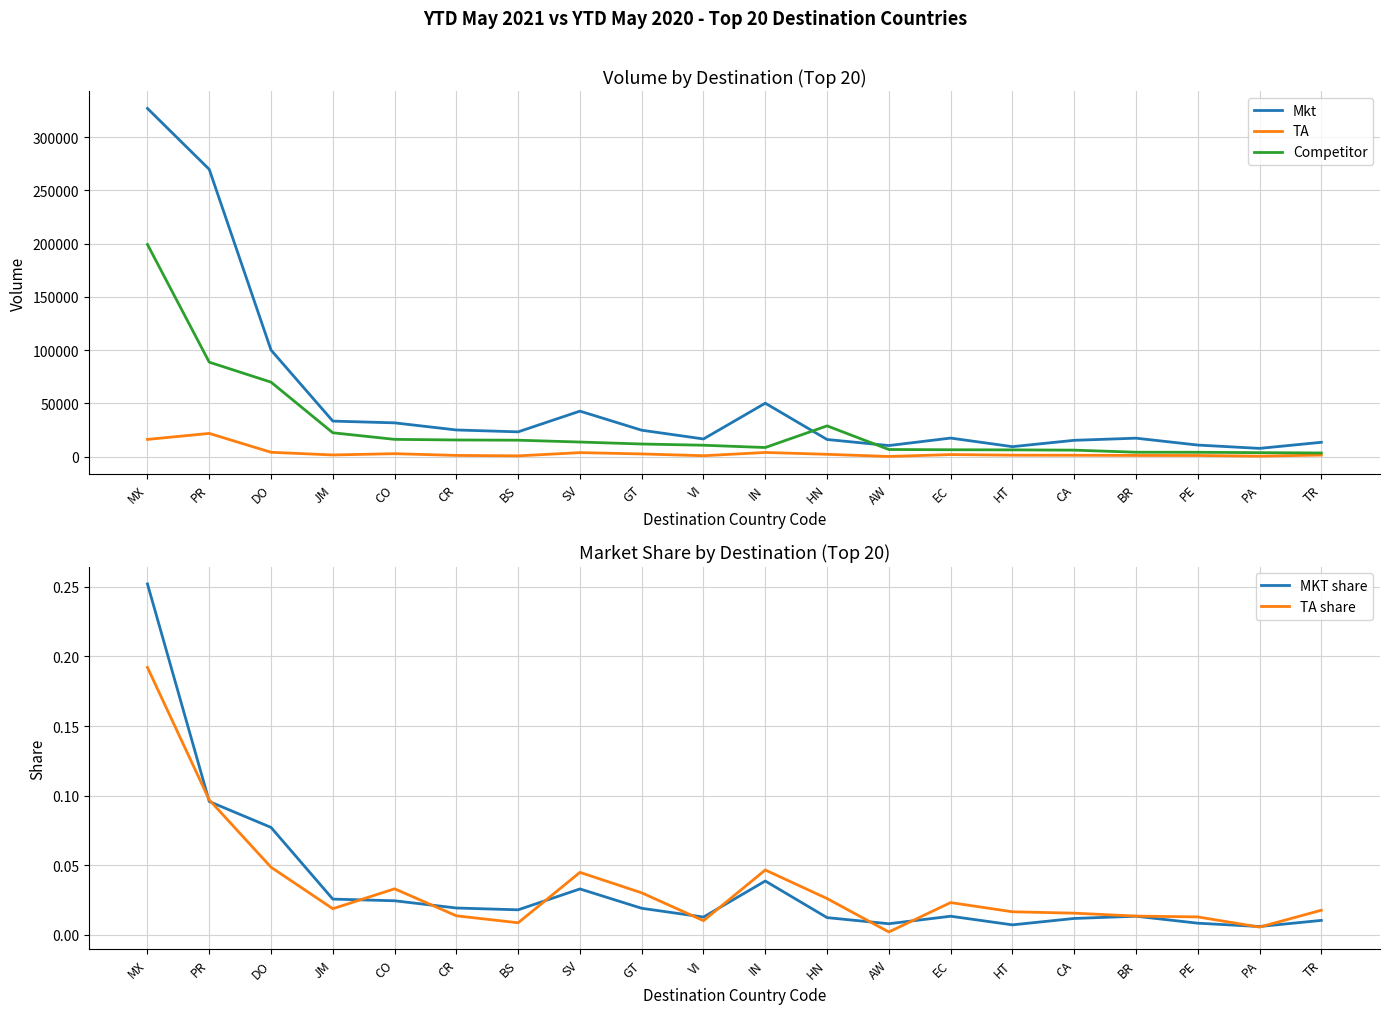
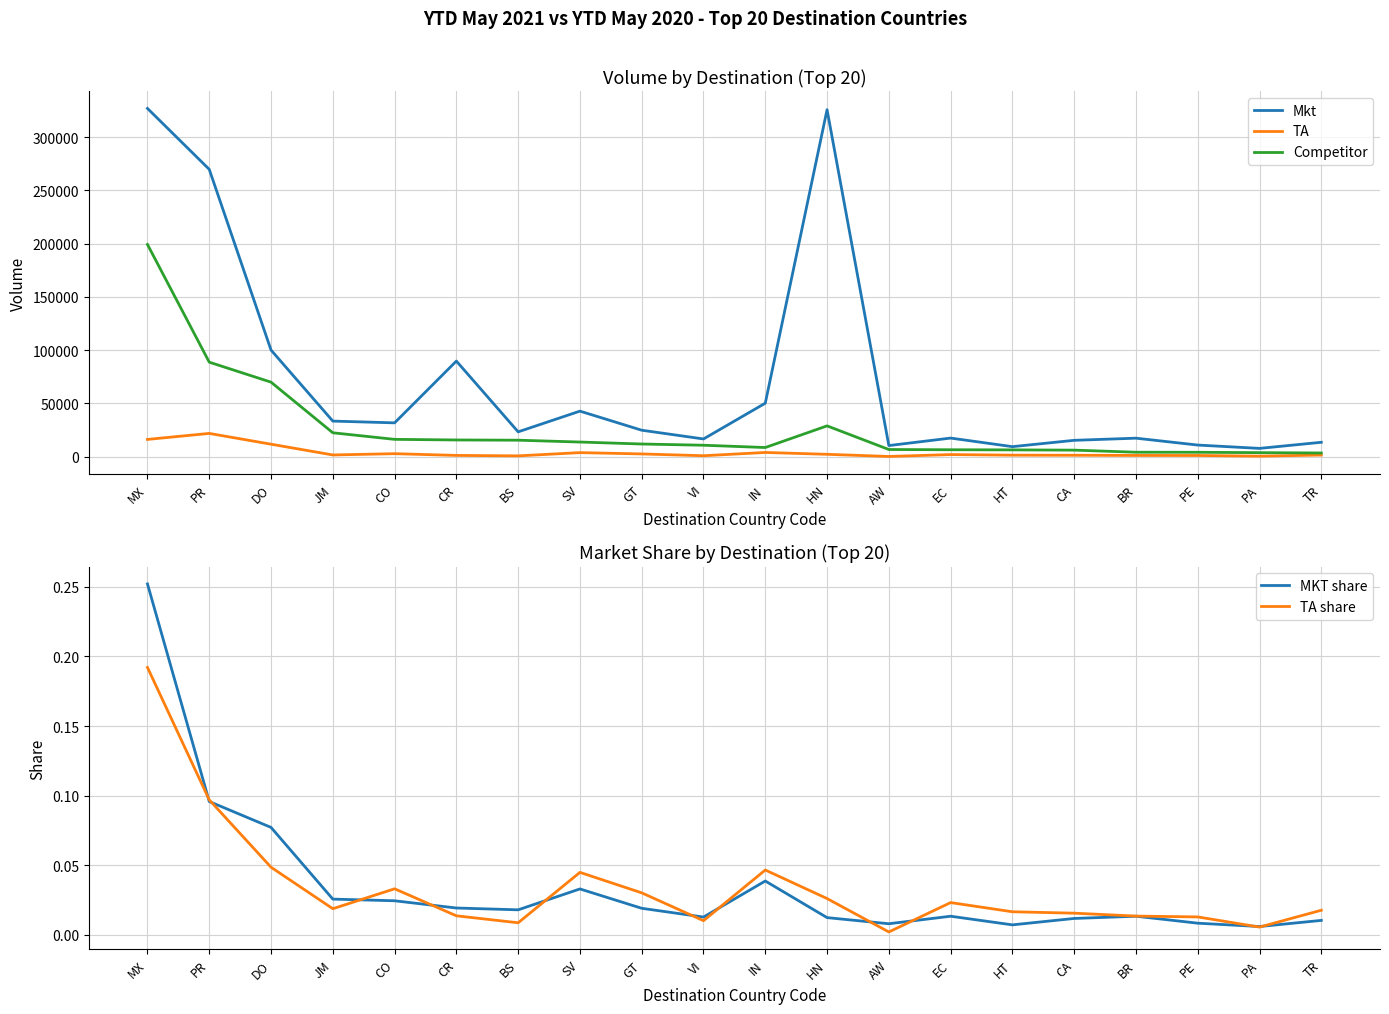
Volume by Destination (Top 20), TA, DO: 4000 -> 12000
Volume by Destination (Top 20), Mkt, CR: 25000 -> 90000
Volume by Destination (Top 20), Mkt, HN: 16000 -> 326000
